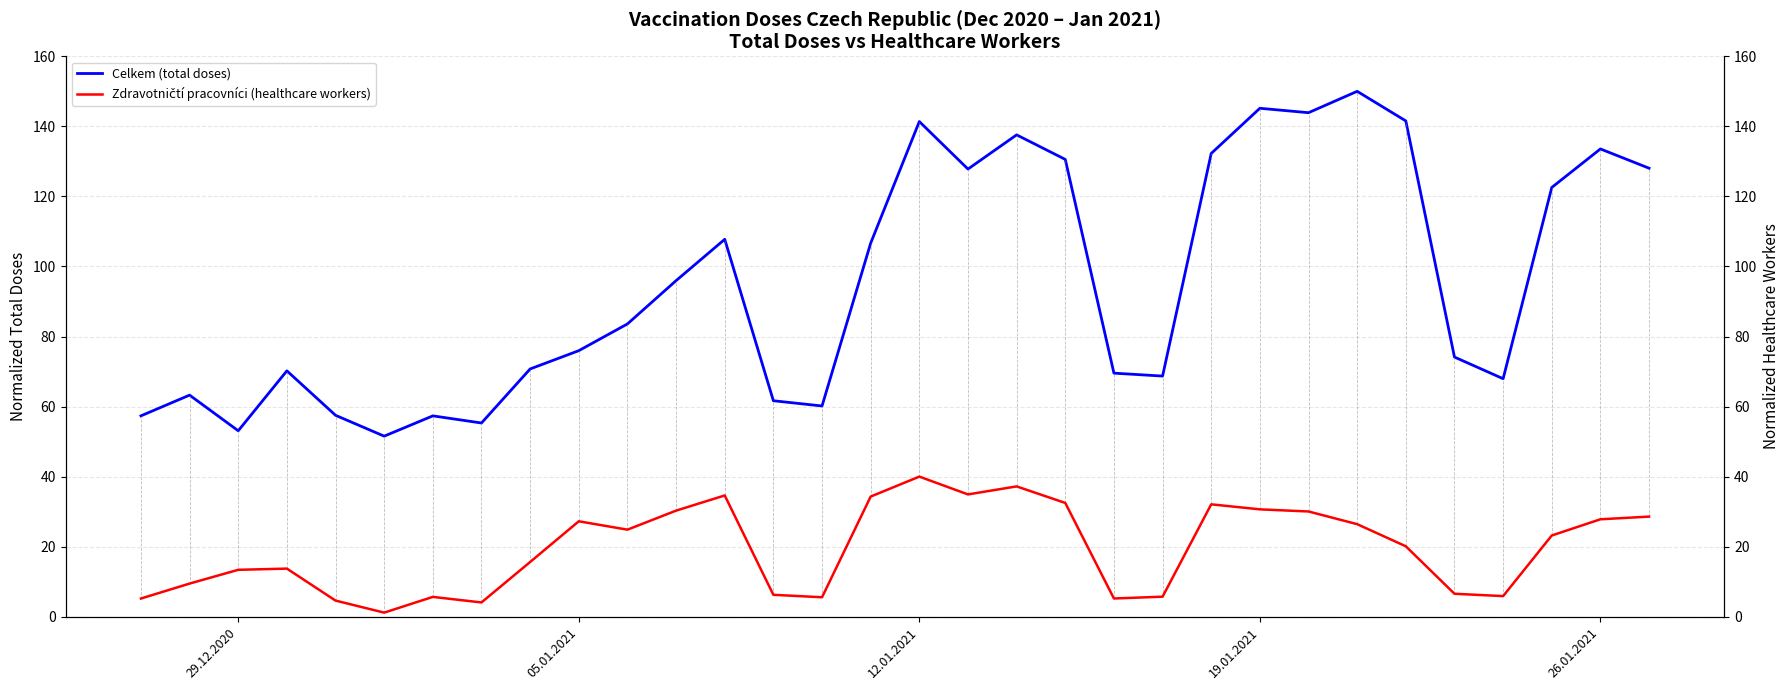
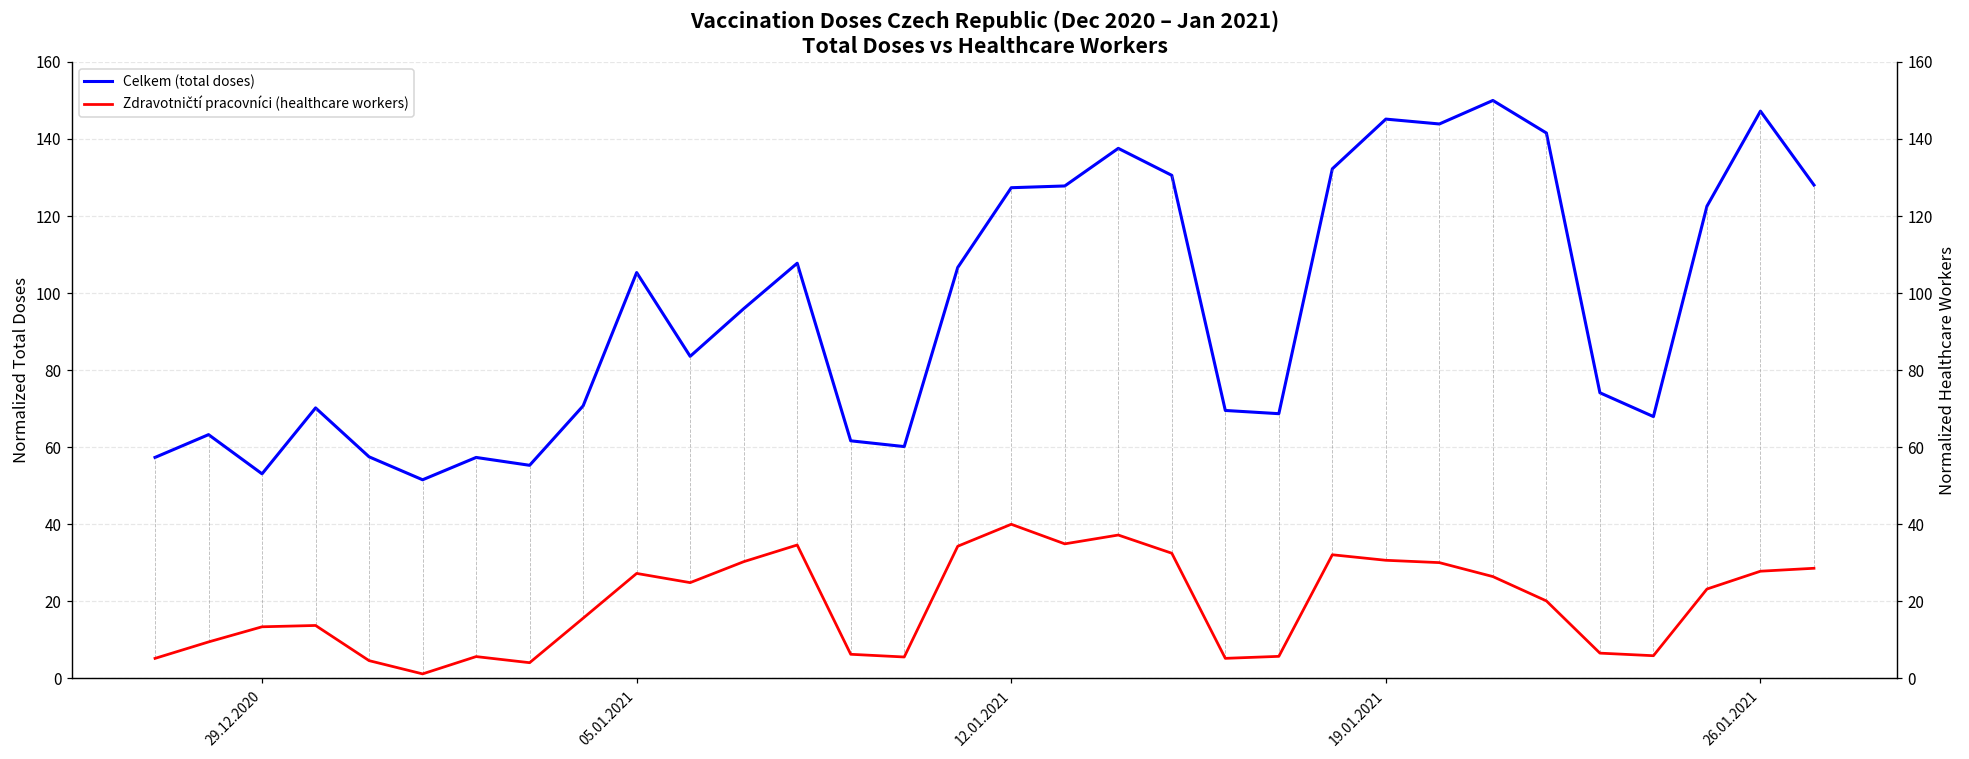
Celkem (total doses), 05.01.2021: 76 -> 105
Celkem (total doses), 12.01.2021: 141 -> 127
Celkem (total doses), 26.01.2021: 134 -> 147
